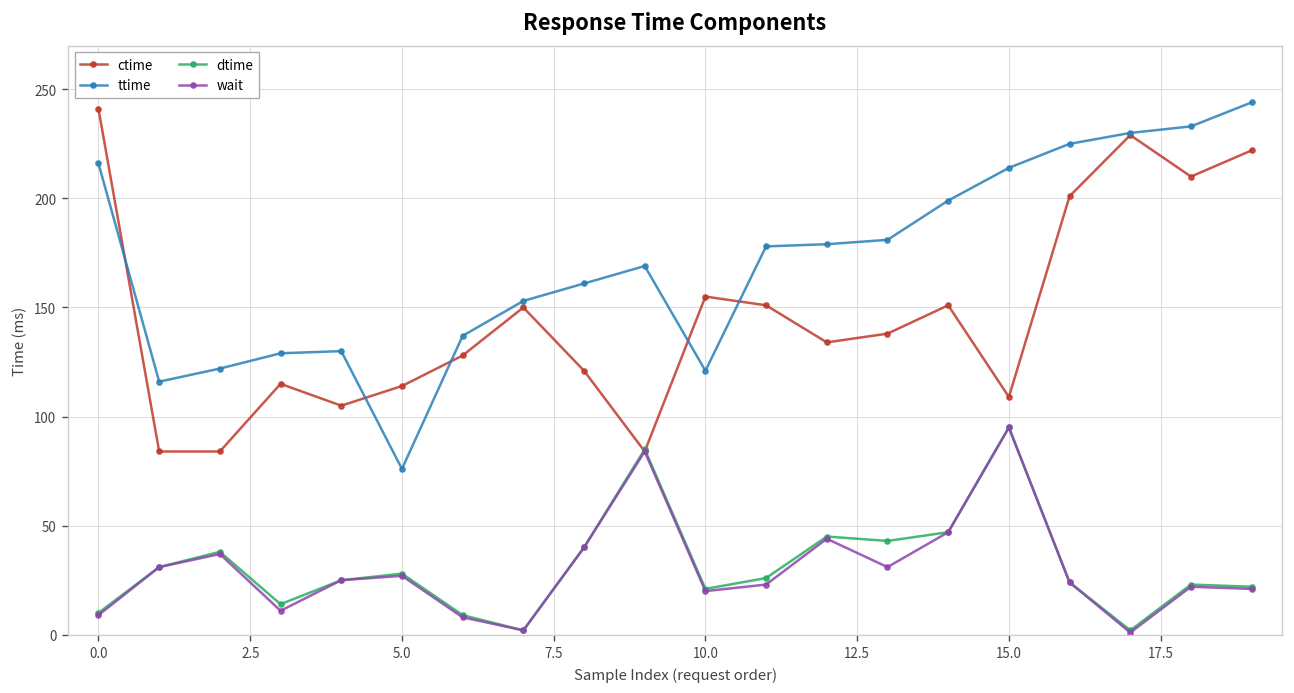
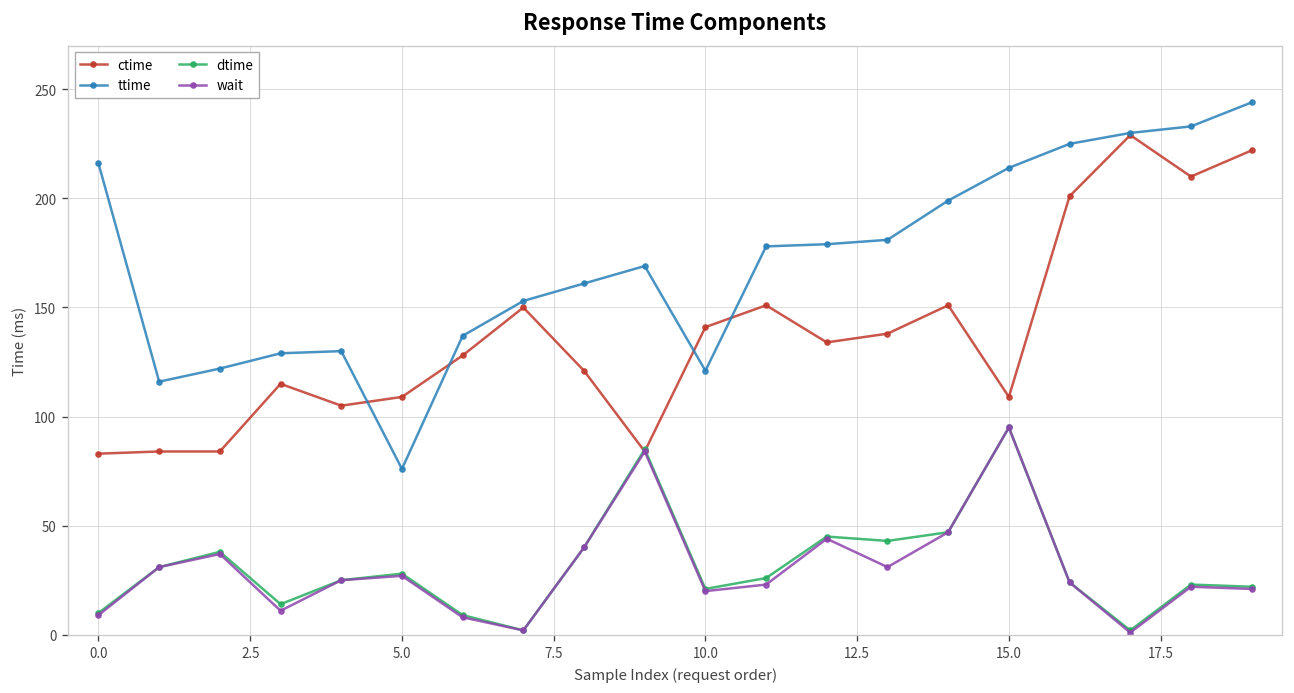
ctime, 0.0: 241 -> 83
ctime, 5.0: 114 -> 109
ctime, 10.0: 155 -> 141
